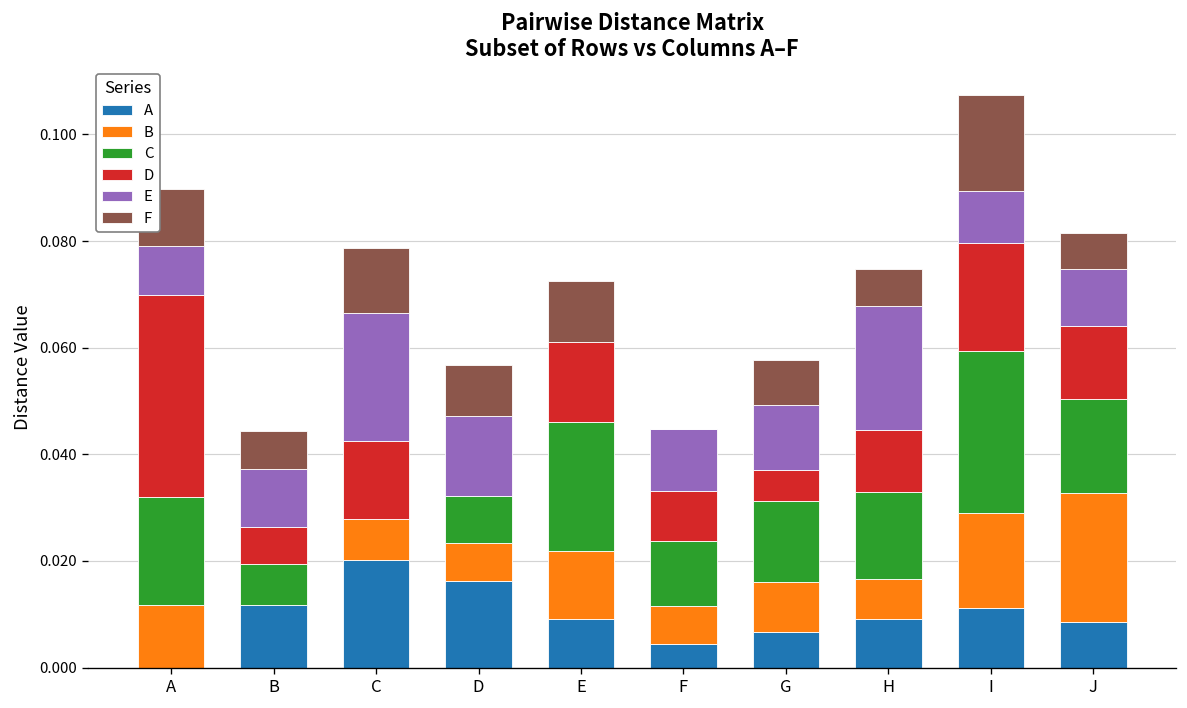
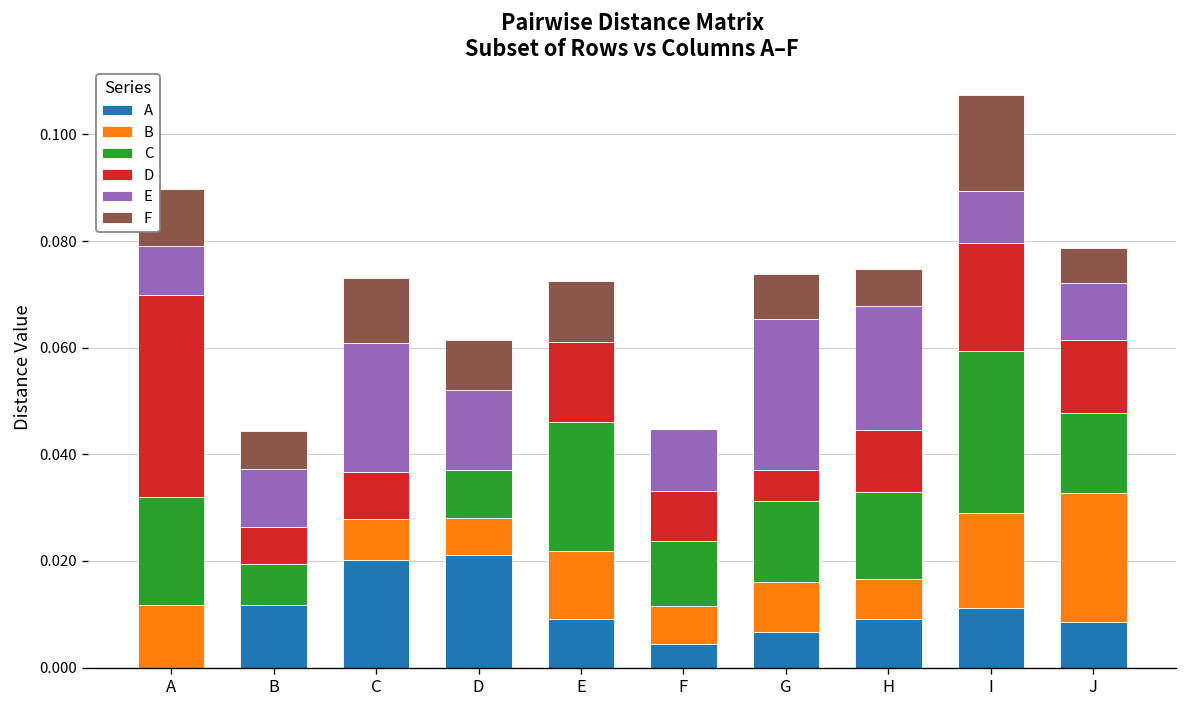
D, C: 0.015 -> 0.009
A, D: 0.016 -> 0.021
E, G: 0.012 -> 0.028
C, J: 0.018 -> 0.015
